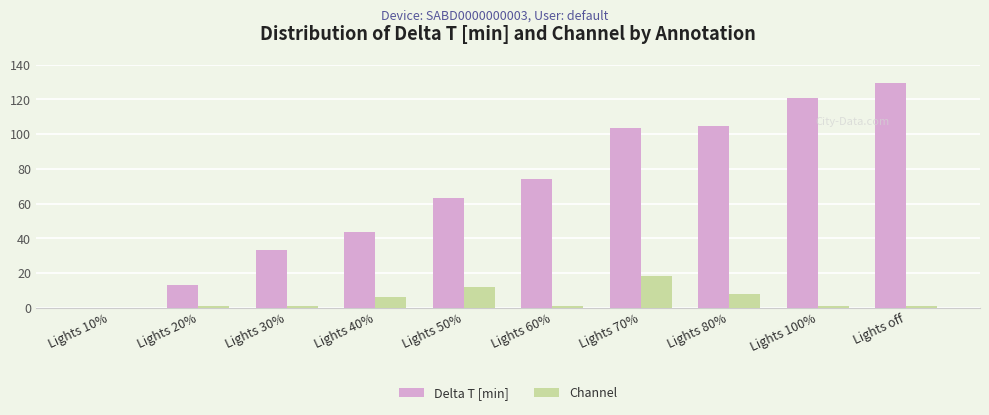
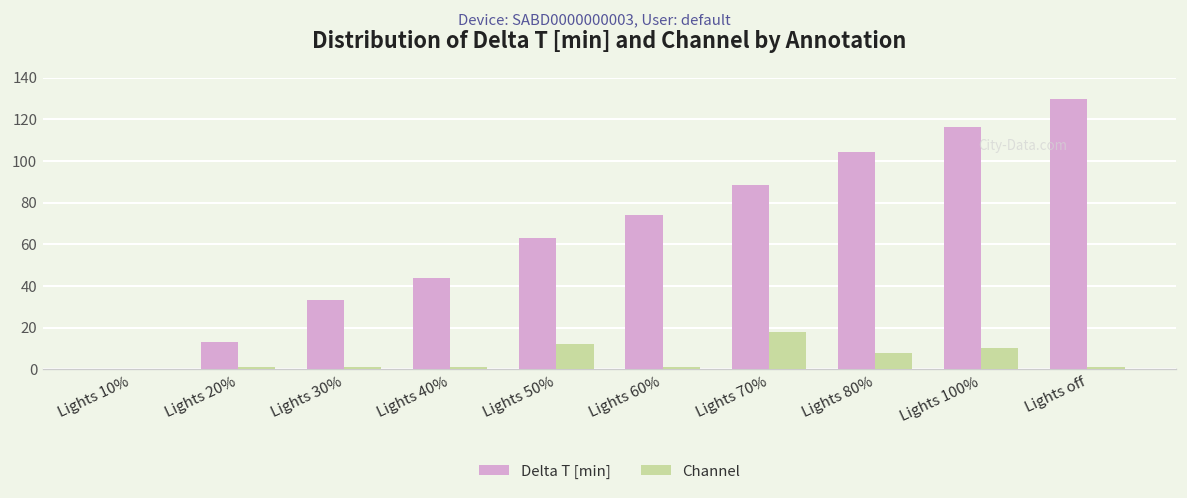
Channel, Lights 40%: 6 -> 1
Delta T [min], Lights 70%: 103 -> 89
Delta T [min], Lights 100%: 121 -> 116
Channel, Lights 100%: 1 -> 10
